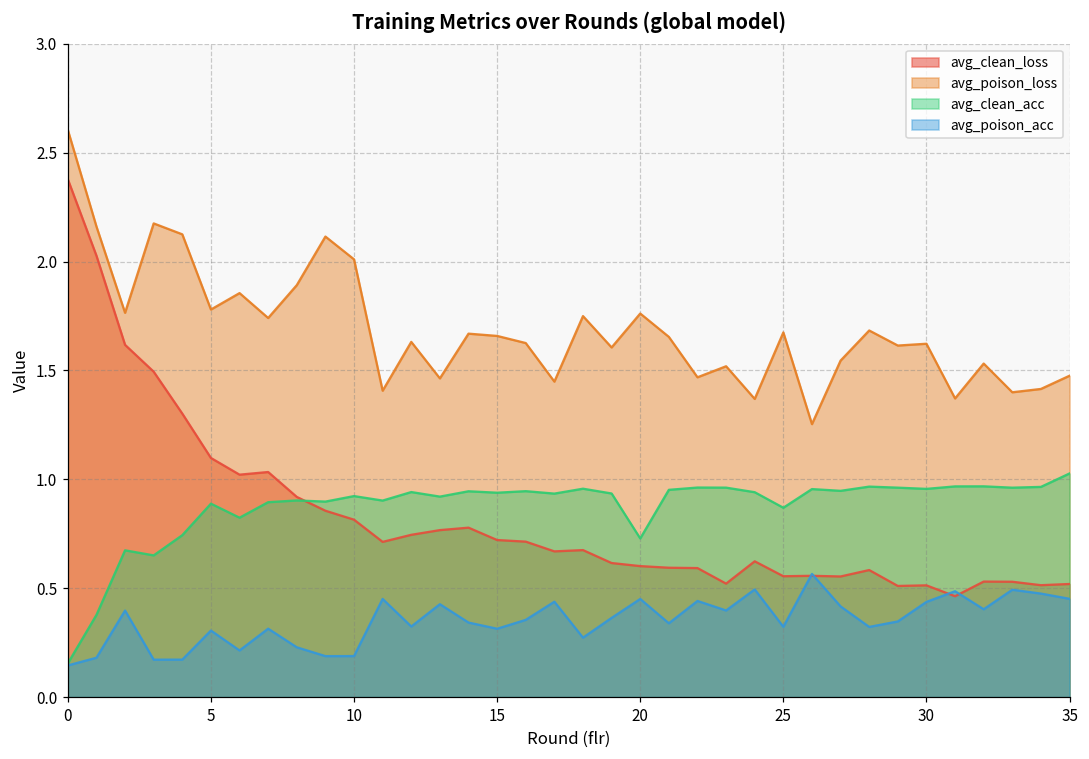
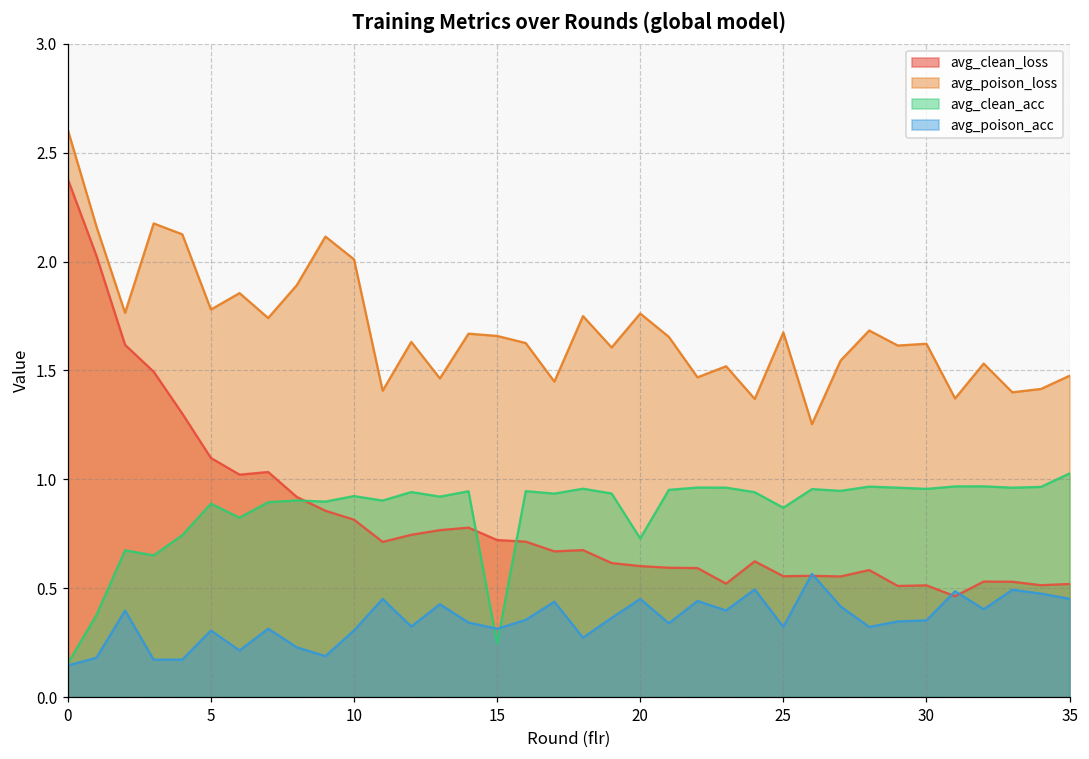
avg_poison_acc, 10: 0.19 -> 0.31
avg_clean_acc, 15: 0.94 -> 0.25
avg_poison_acc, 30: 0.44 -> 0.35
